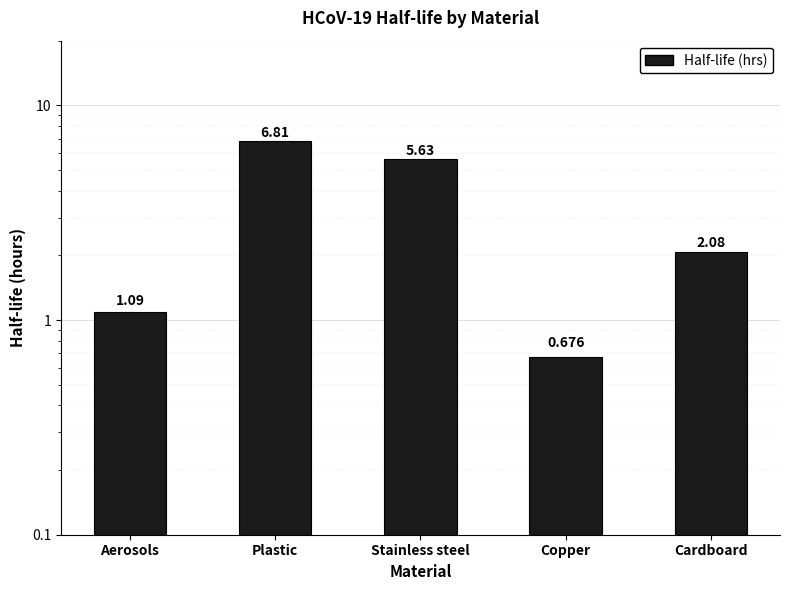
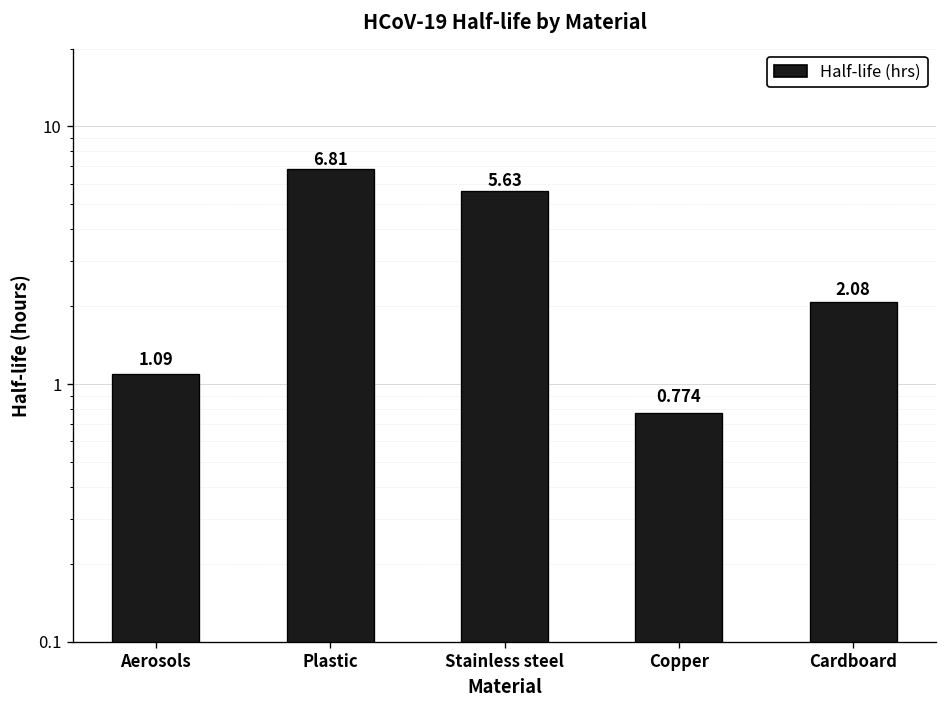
Copper: 0.676 -> 0.774
